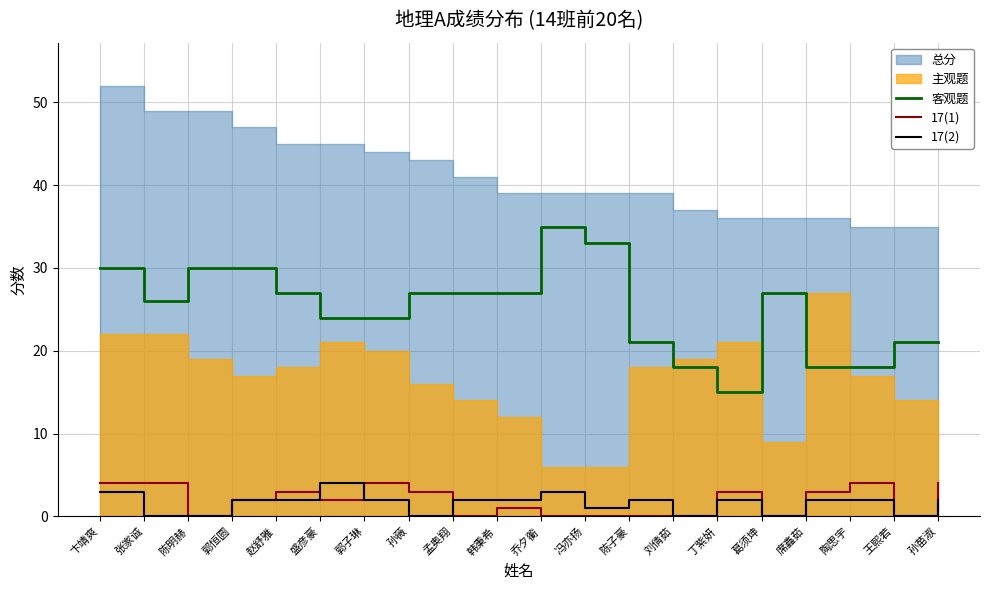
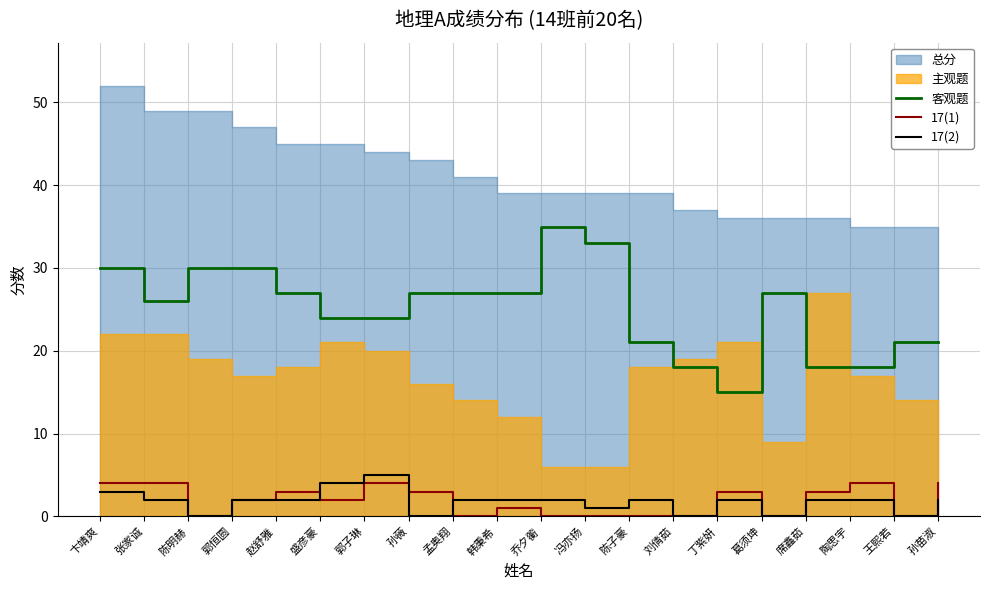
17(2), 张家诚: 0 -> 2
17(2), 郭子琳: 2 -> 5
17(2), 乔夕蘅: 3 -> 2
